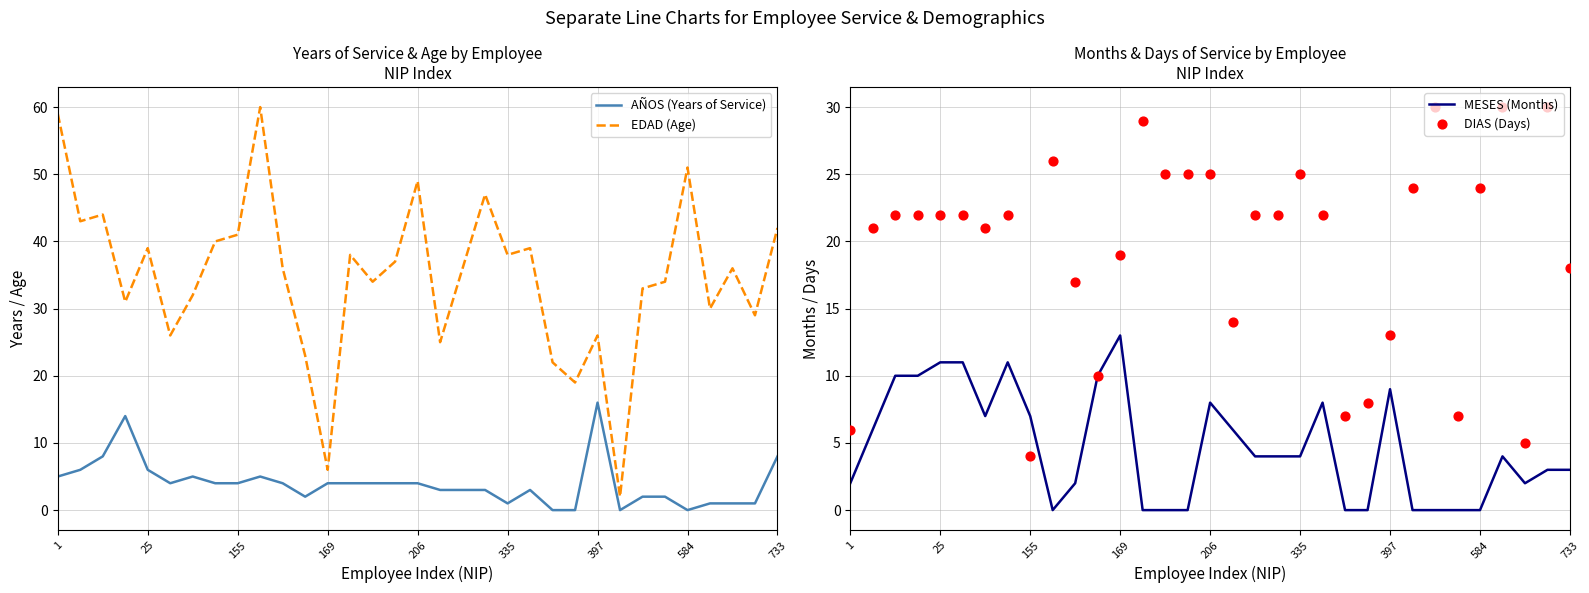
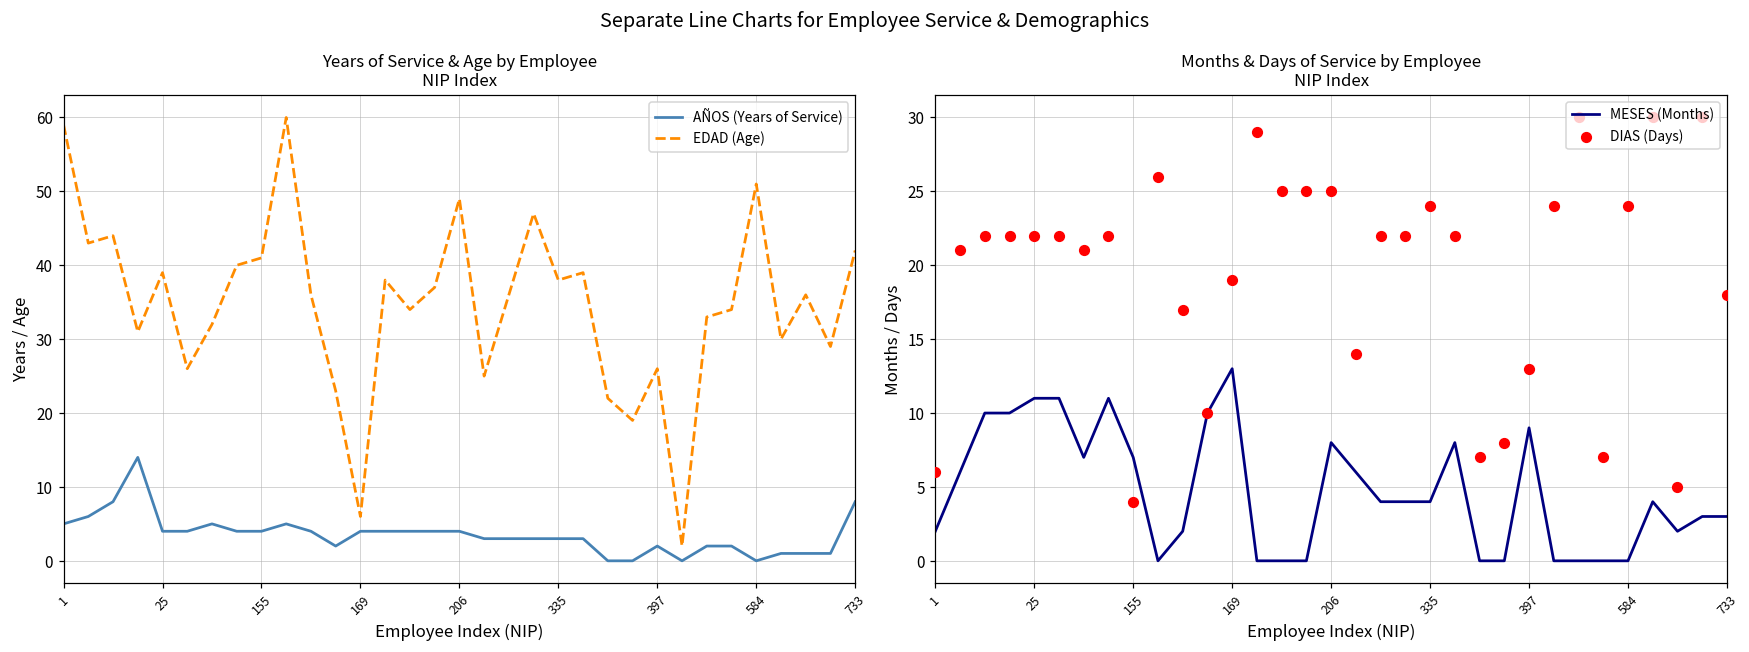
Years of Service & Age by Employee NIP Index, AÑOS (Years of Service), 25: 6 -> 4
Years of Service & Age by Employee NIP Index, AÑOS (Years of Service), 335: 1 -> 3
Years of Service & Age by Employee NIP Index, AÑOS (Years of Service), 397: 16 -> 2
Months & Days of Service by Employee NIP Index, DIAS (Days), 335: 25 -> 24
